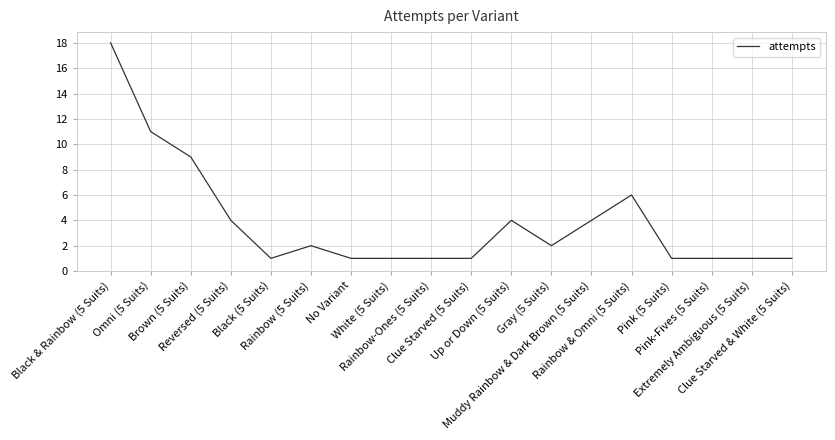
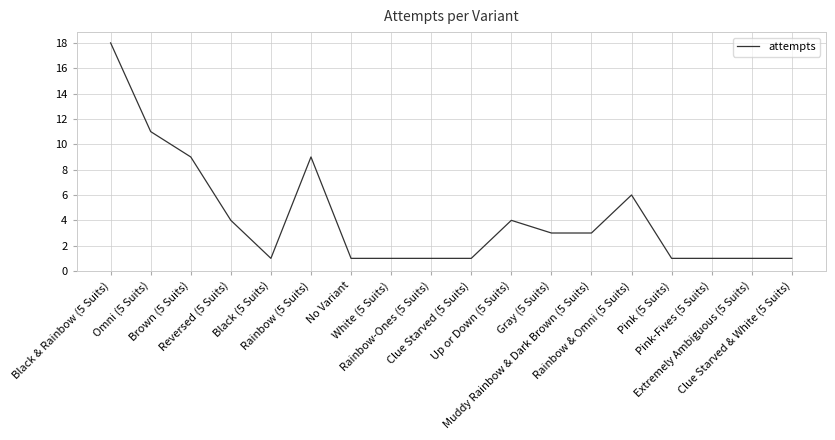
Rainbow (5 Suits): 2 -> 9
Gray (5 Suits): 2 -> 3
Muddy Rainbow & Dark Brown (5 Suits): 4 -> 3
